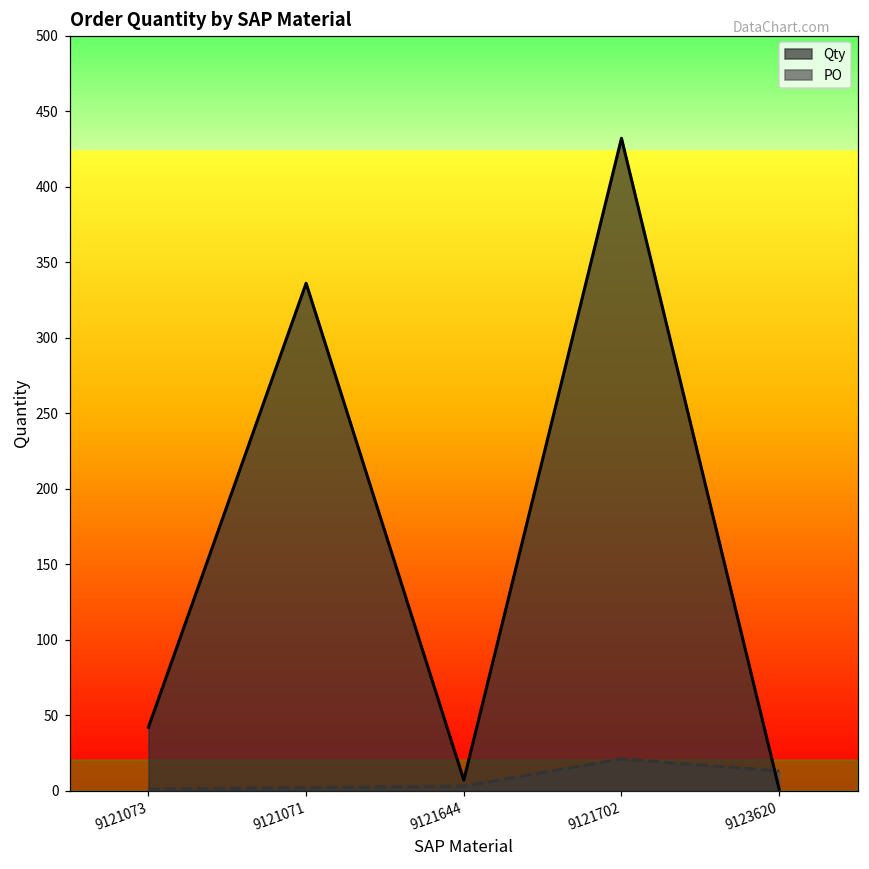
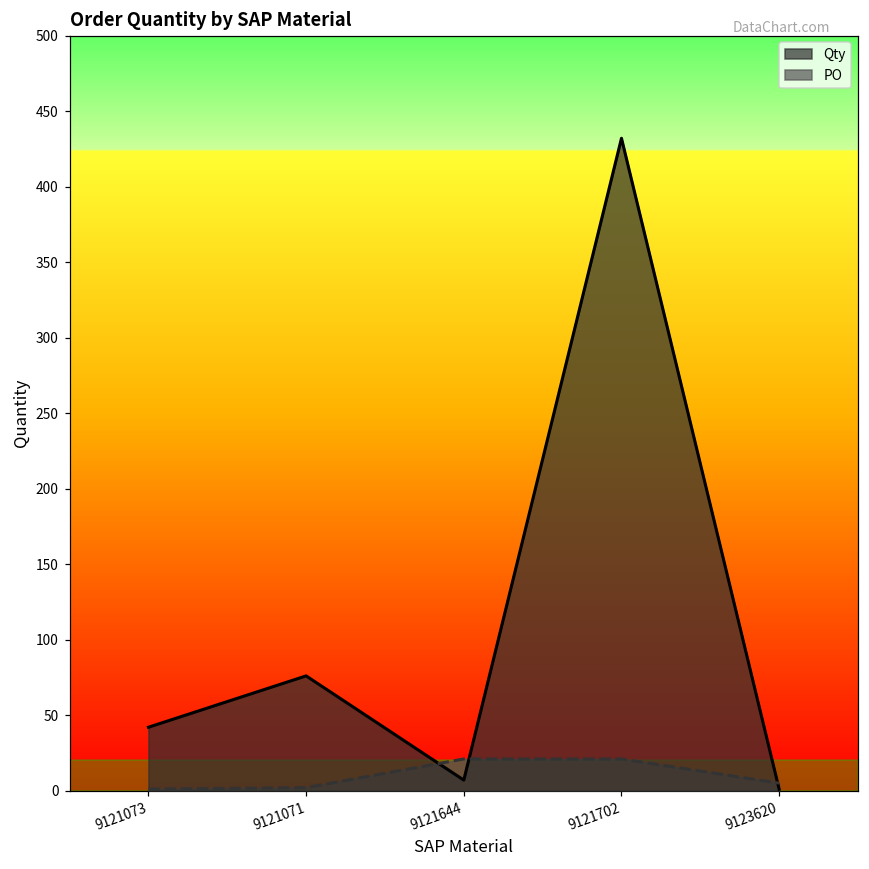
Qty, 9121071: 336 -> 76
PO, 9121644: 3 -> 21
PO, 9123620: 13 -> 5
